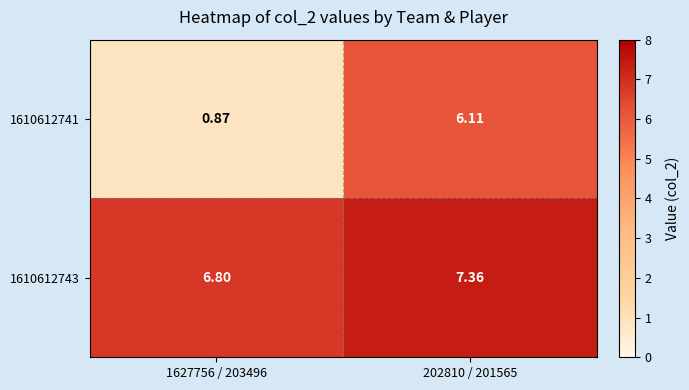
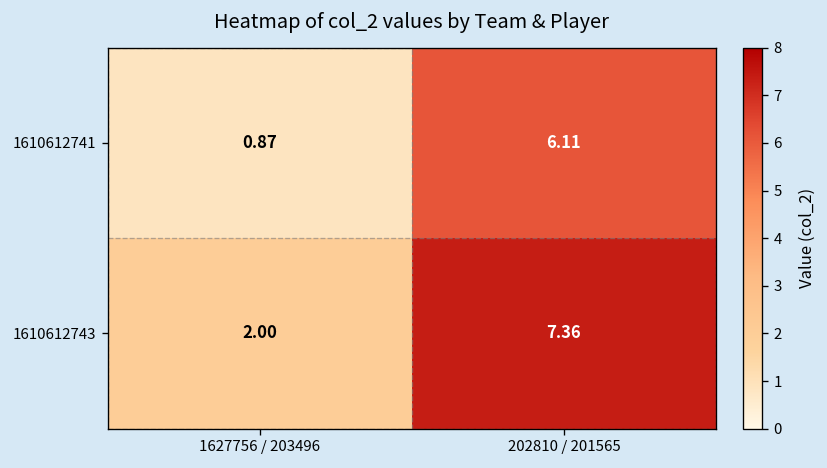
1610612743, 1627756 / 203496: 6.80 -> 2.00
